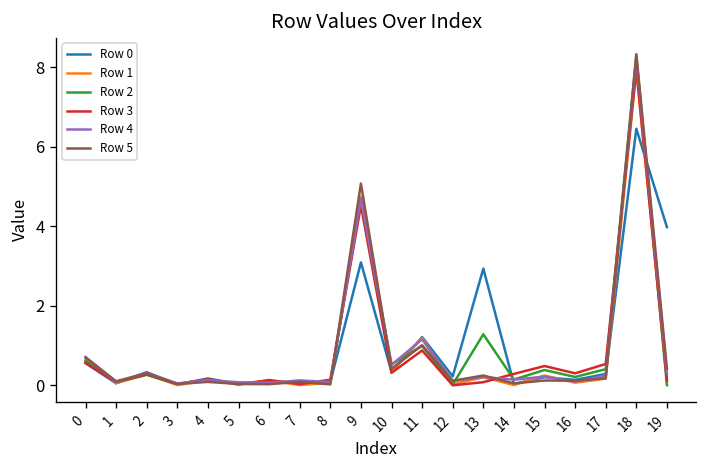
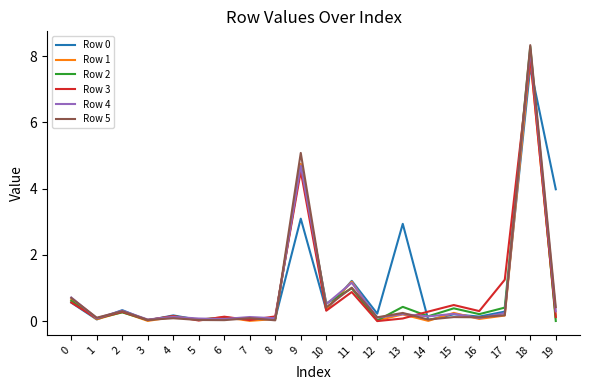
Row 2, 13: 1.3 -> 0.4
Row 3, 17: 0.5 -> 1.3
Row 0, 18: 6.5 -> 7.7
